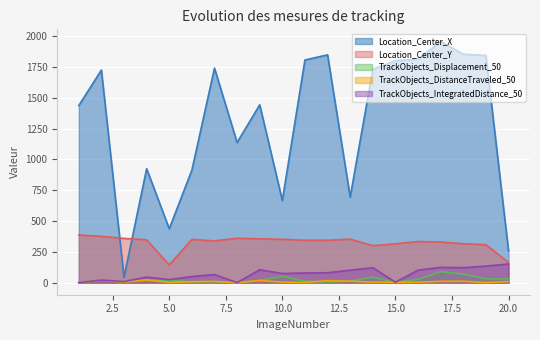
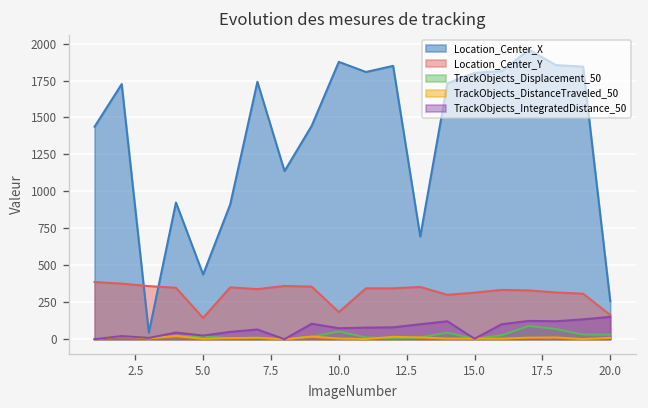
Location_Center_X, 10.0: 670 -> 1880
Location_Center_Y, 10.0: 350 -> 180
